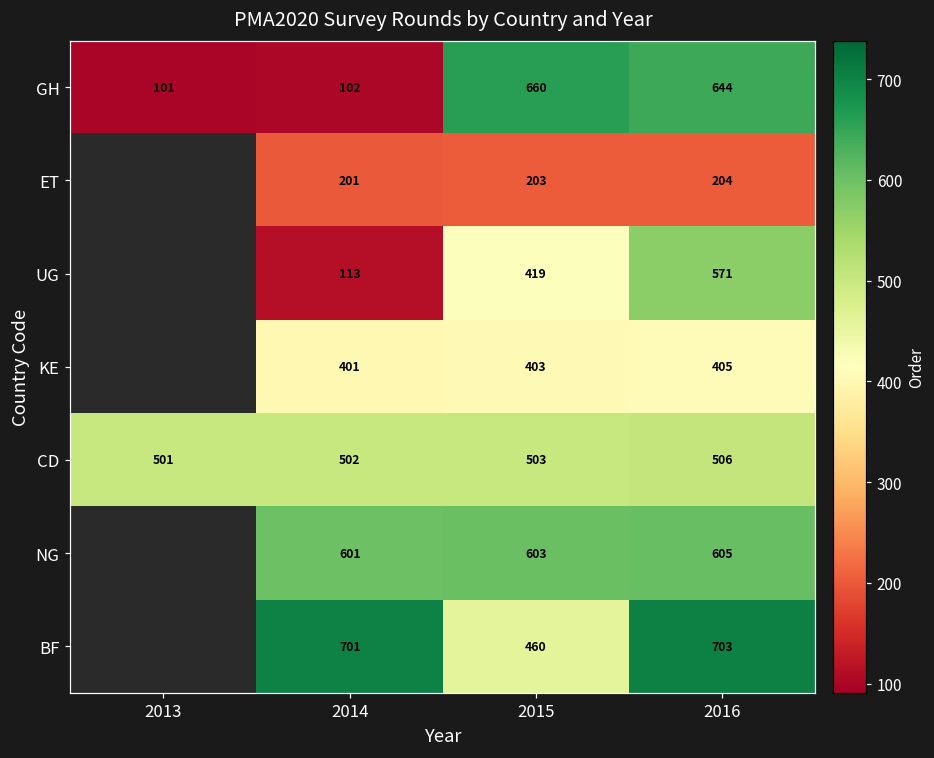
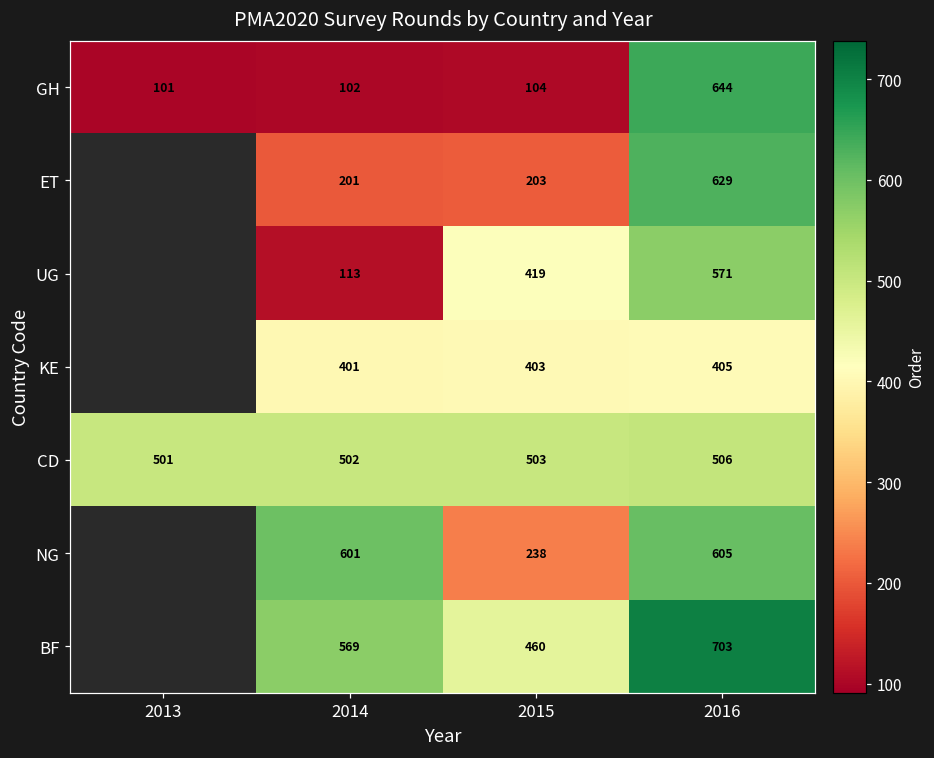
GH, 2015: 660 -> 104
ET, 2016: 204 -> 629
NG, 2015: 603 -> 238
BF, 2014: 701 -> 569
